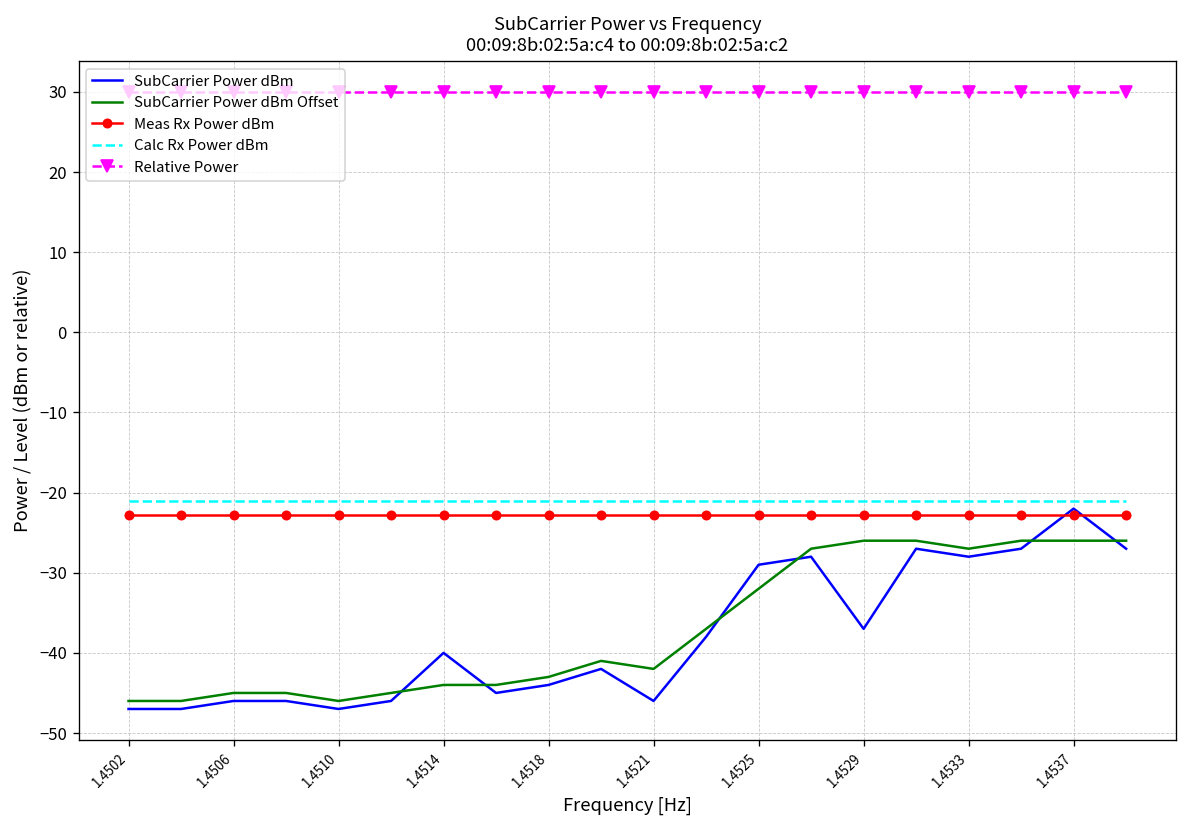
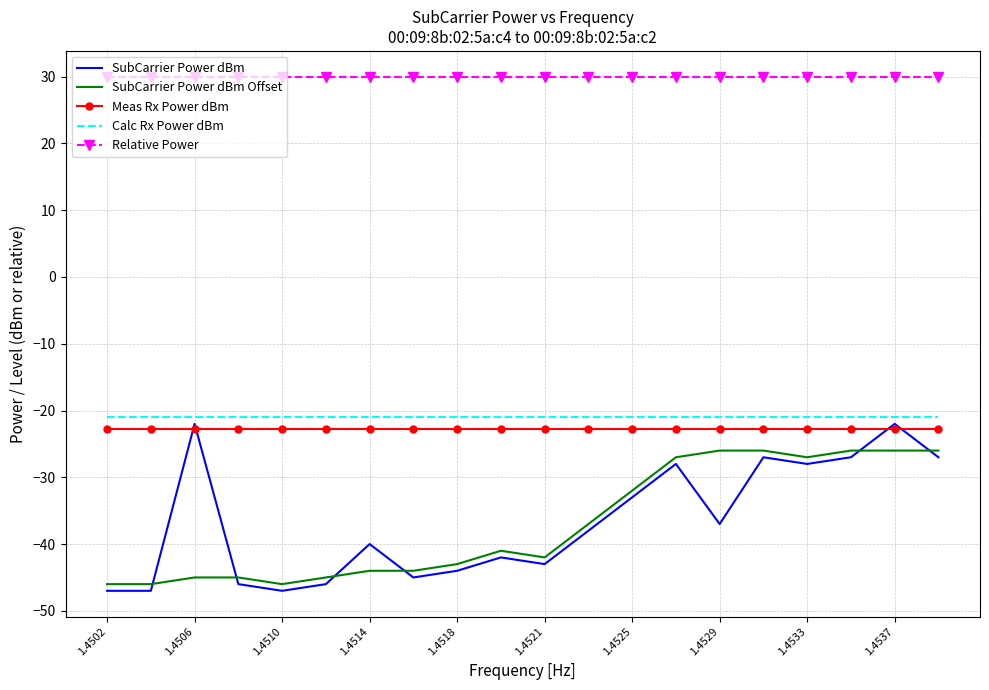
SubCarrier Power dBm, 1.4506: -46 -> -22
SubCarrier Power dBm, 1.4521: -46 -> -43
SubCarrier Power dBm, 1.4525: -29 -> -33
